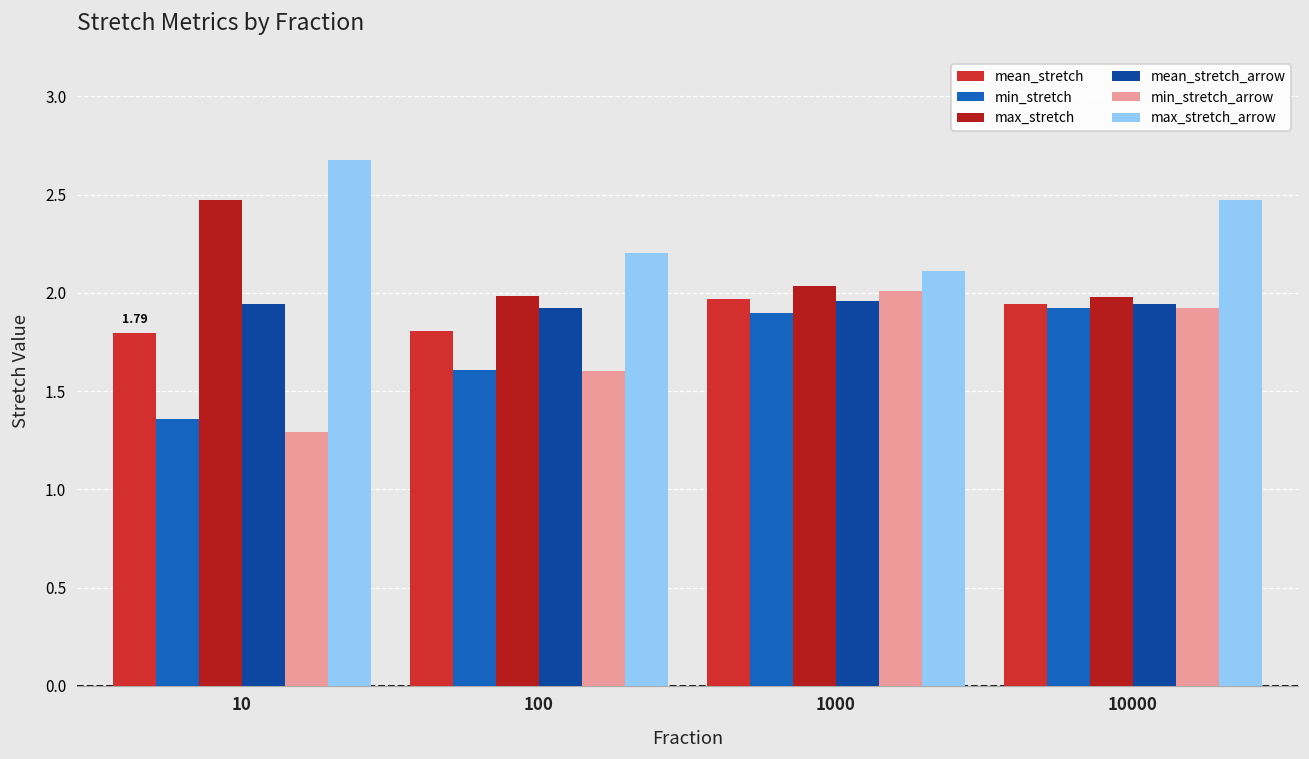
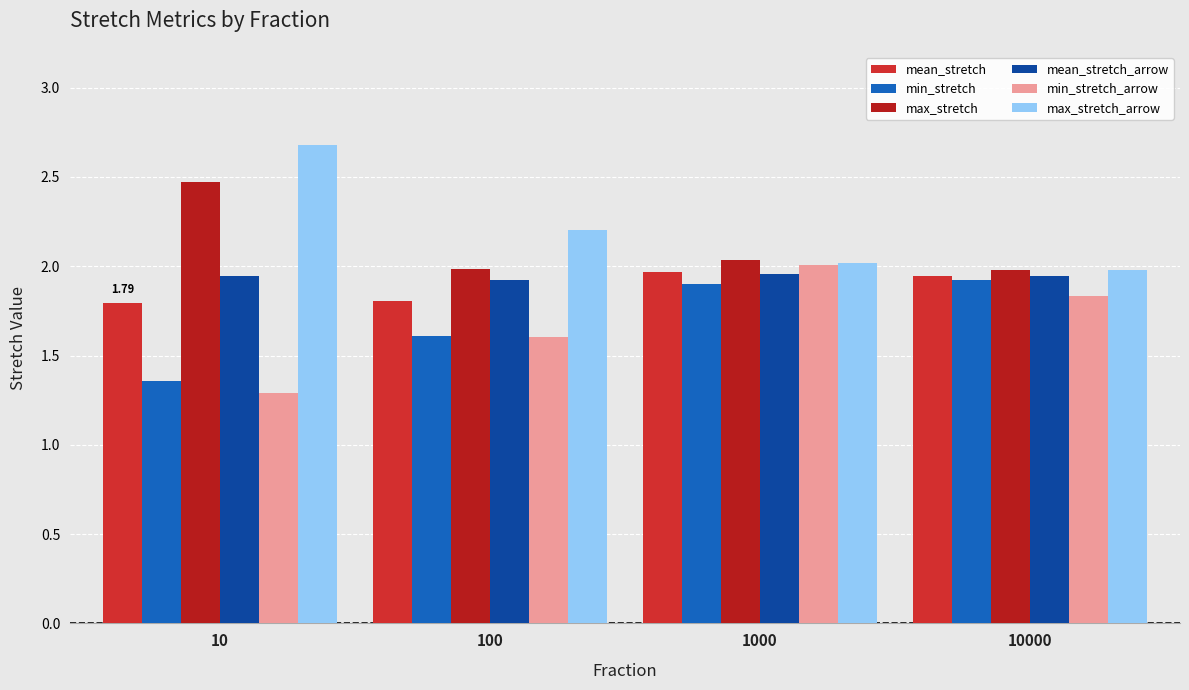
max_stretch_arrow, 1000: 2.11 -> 2.02
min_stretch_arrow, 10000: 1.92 -> 1.84
max_stretch_arrow, 10000: 2.47 -> 1.98
